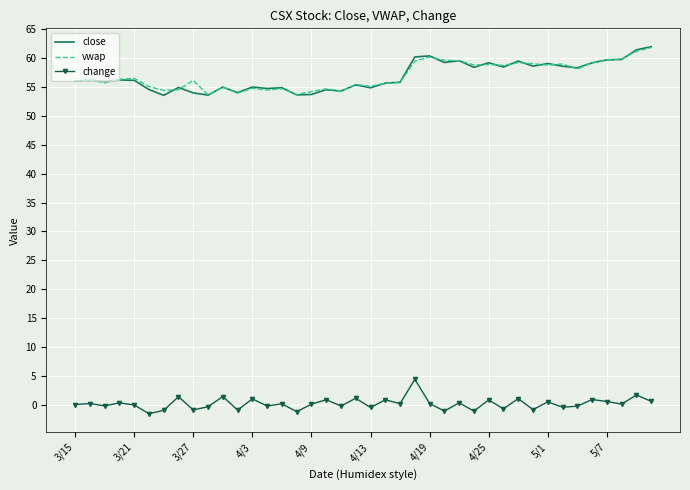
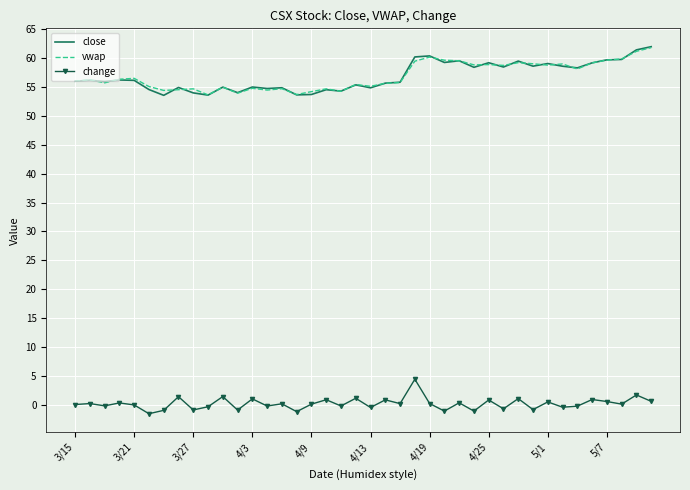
vwap, 3/27: 56 -> 55
